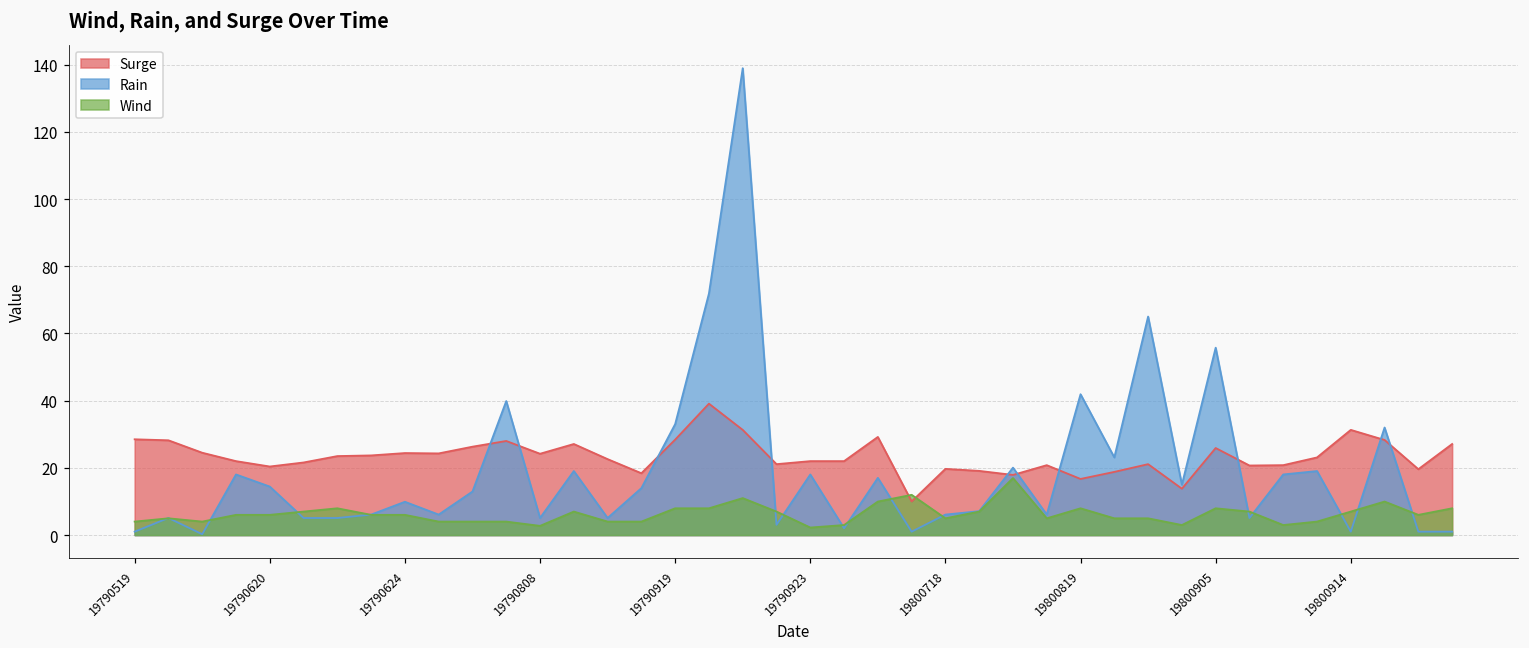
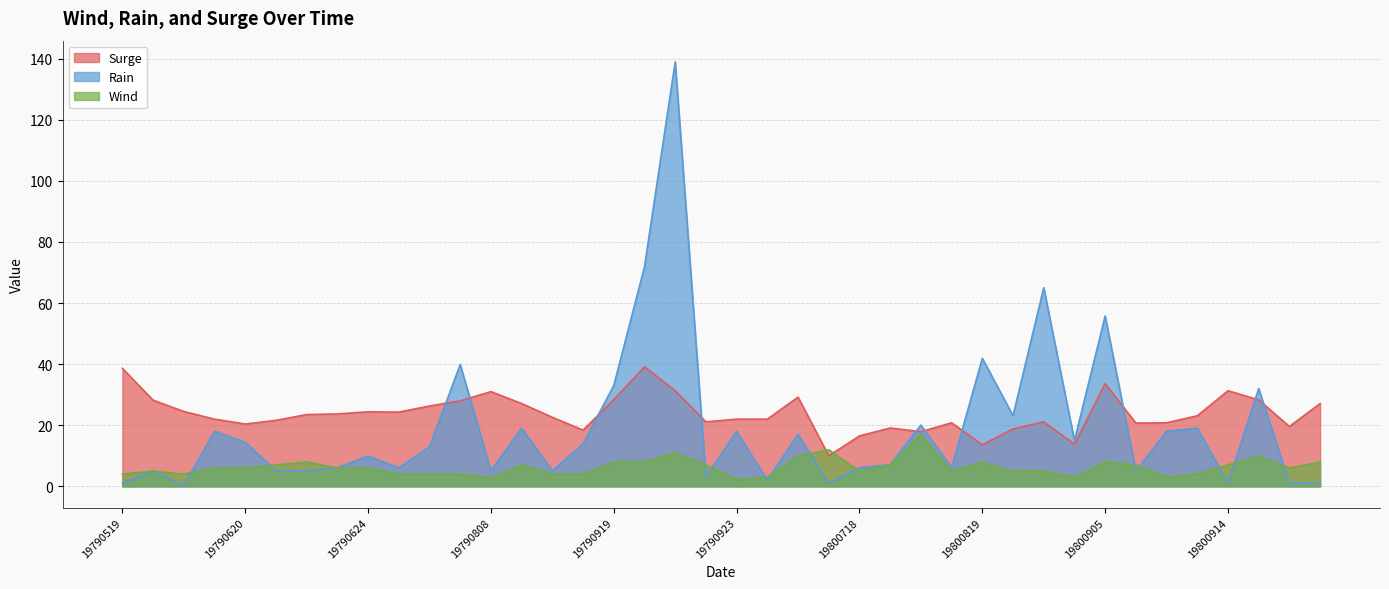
Surge, 19790519: 29 -> 39
Surge, 19790808: 24 -> 31
Surge, 19800718: 20 -> 17
Surge, 19800819: 17 -> 14
Surge, 19800905: 26 -> 34
